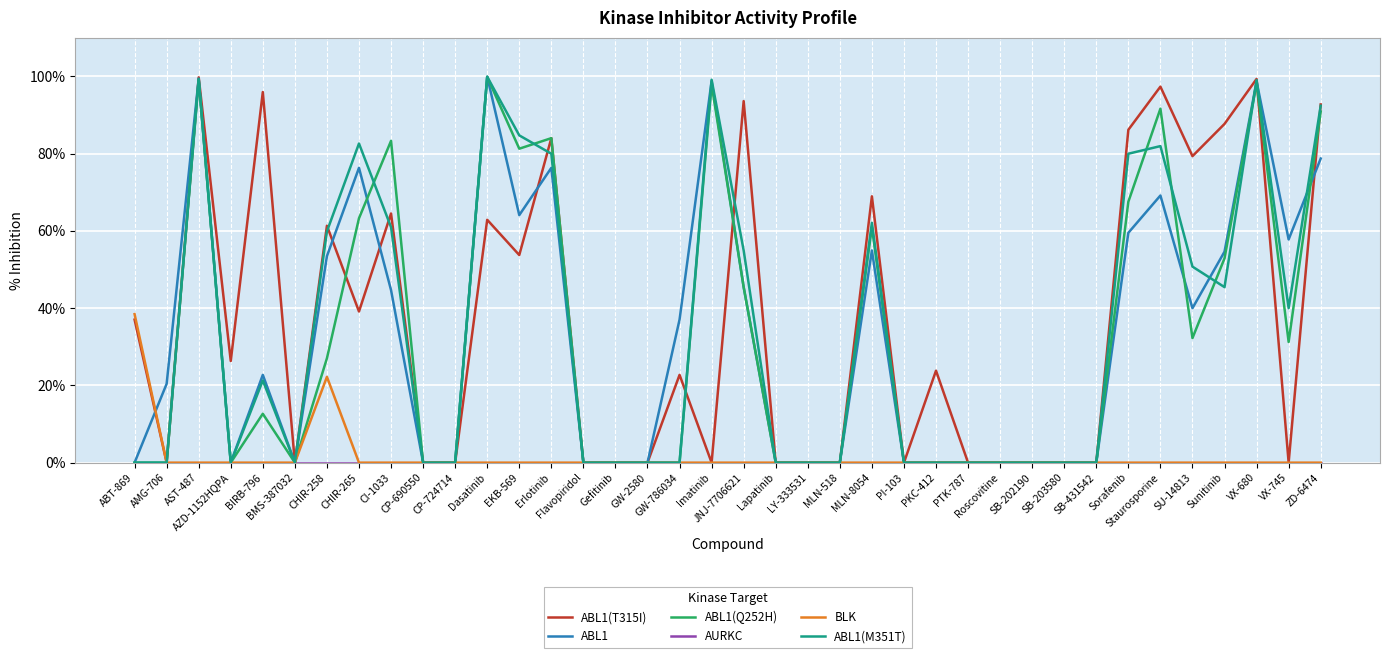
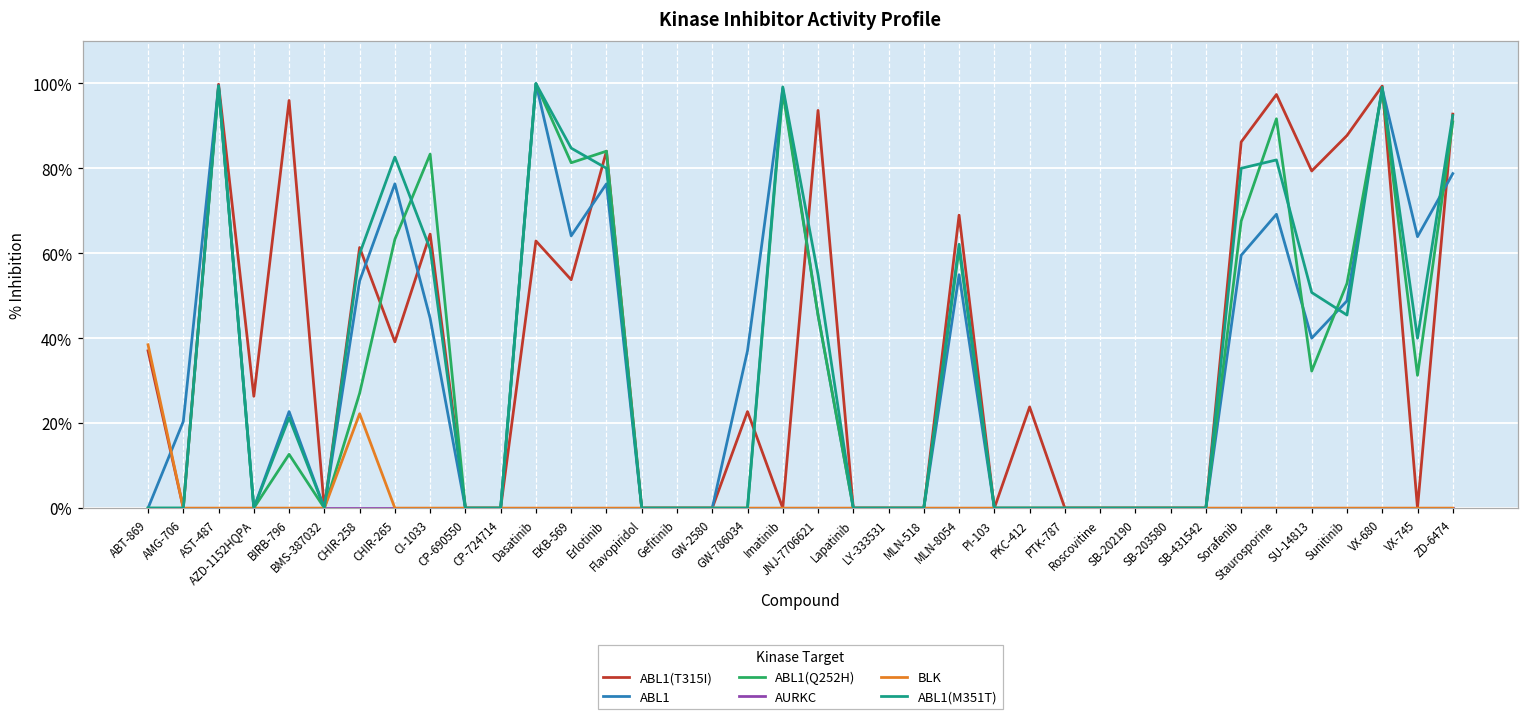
ABL1, Sunitinib: 55% -> 49%
ABL1, VX-745: 58% -> 64%
